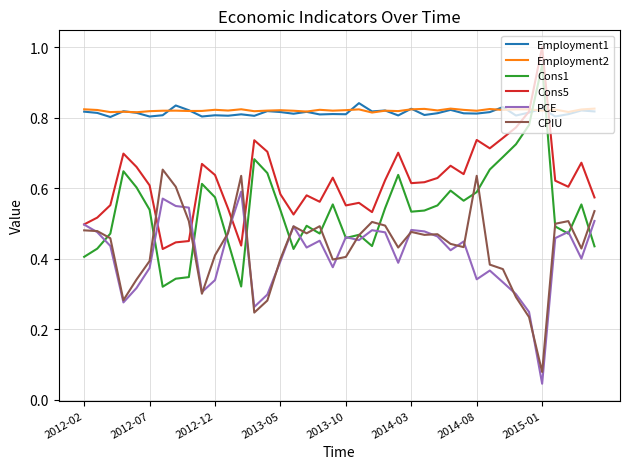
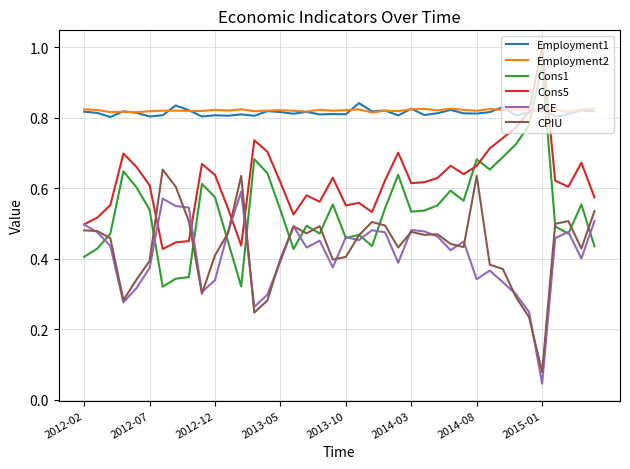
Cons5, 2013-05: 0.58 -> 0.62
Cons1, 2014-08: 0.59 -> 0.68
Cons5, 2014-08: 0.74 -> 0.66
